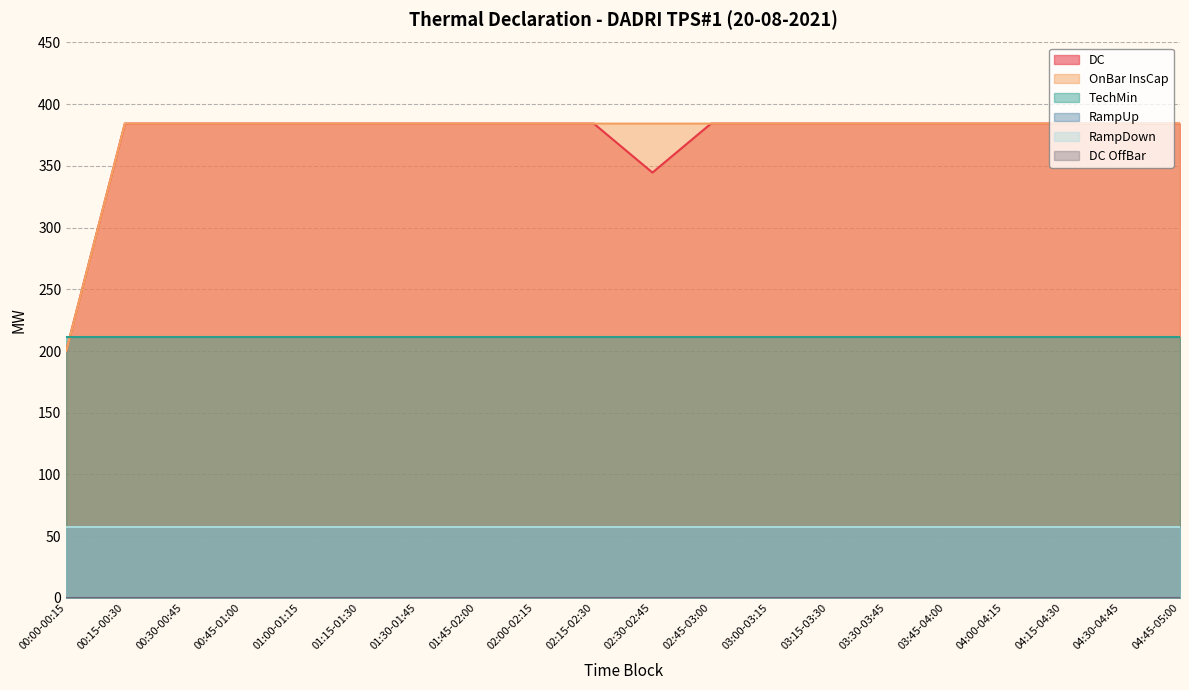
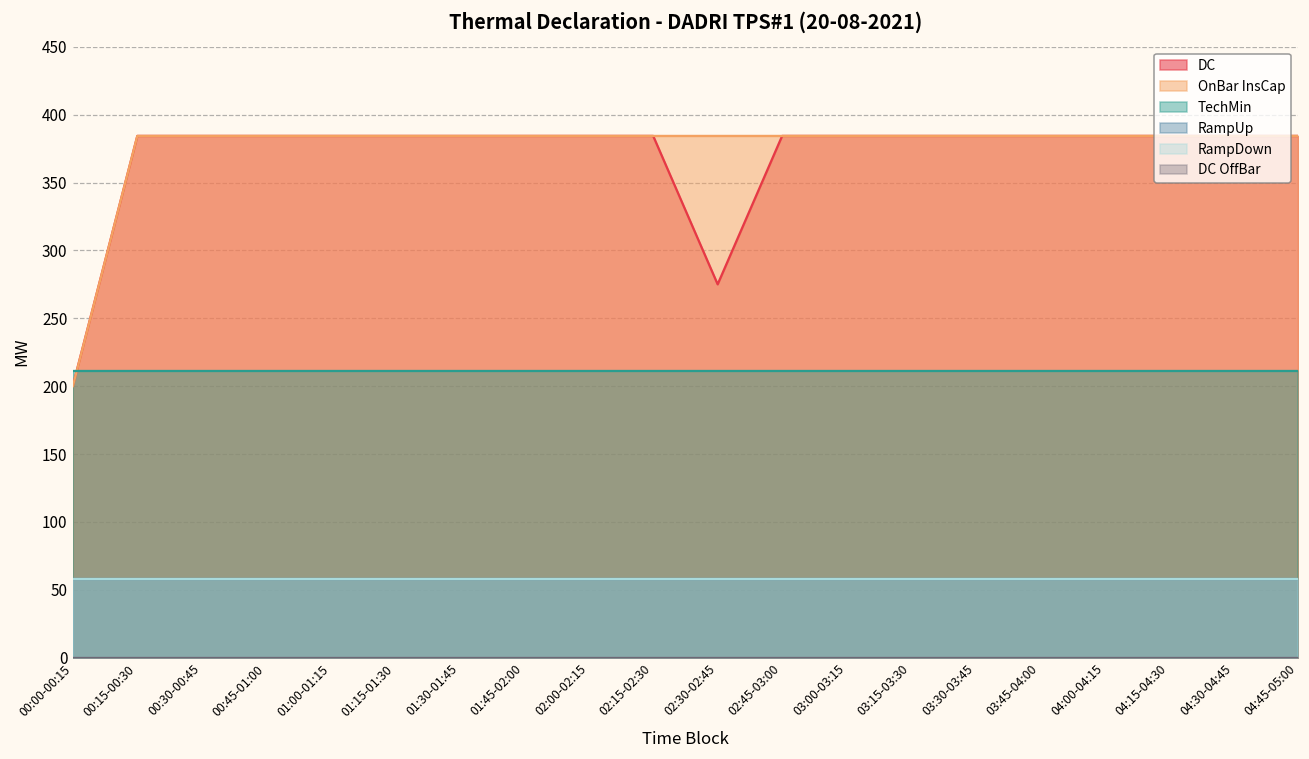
DC, 02:30-02:45: 345 -> 275
